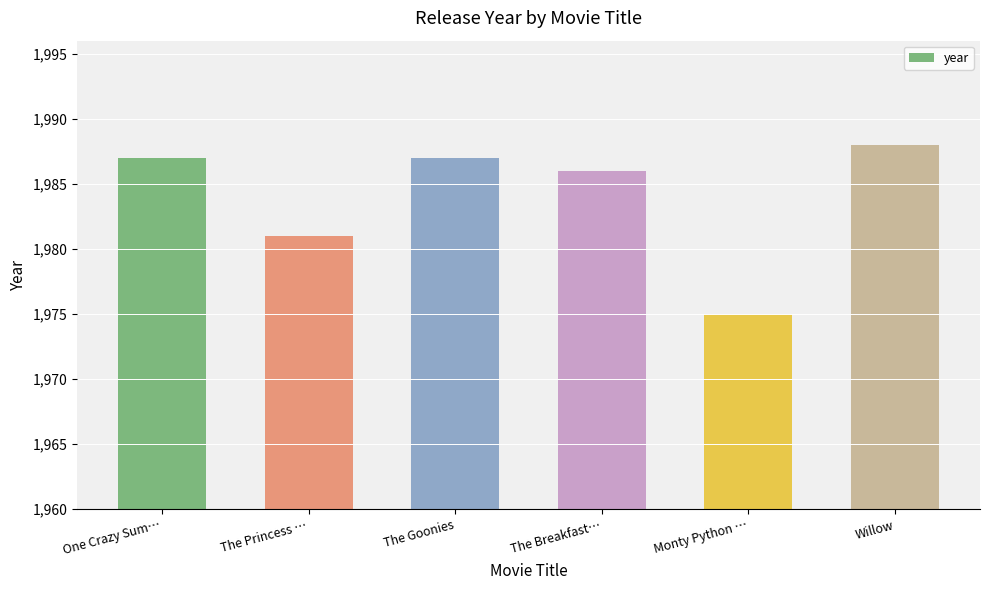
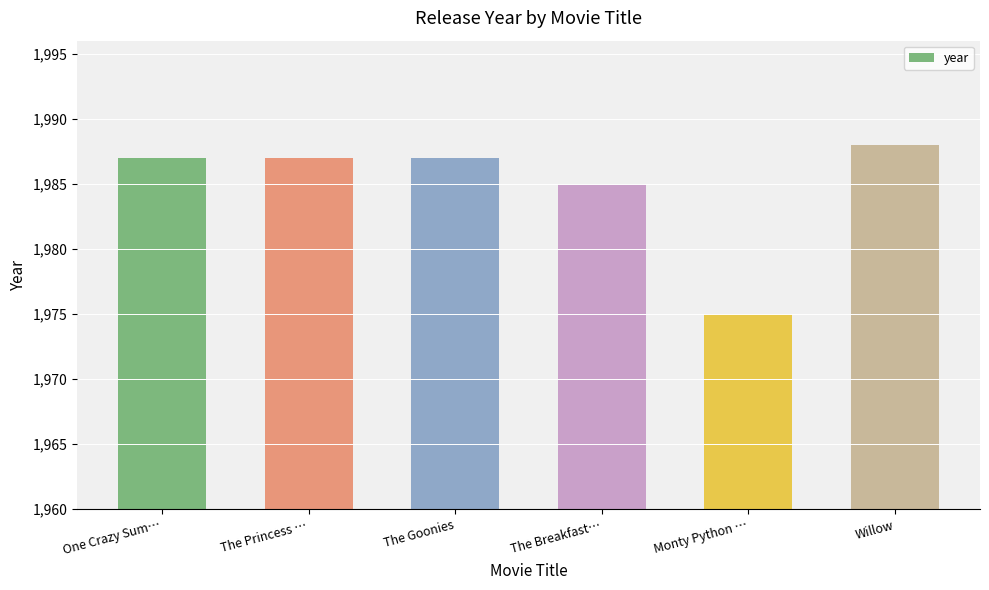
The Princess …: 1,981 -> 1,987
The Breakfast…: 1,986 -> 1,985
